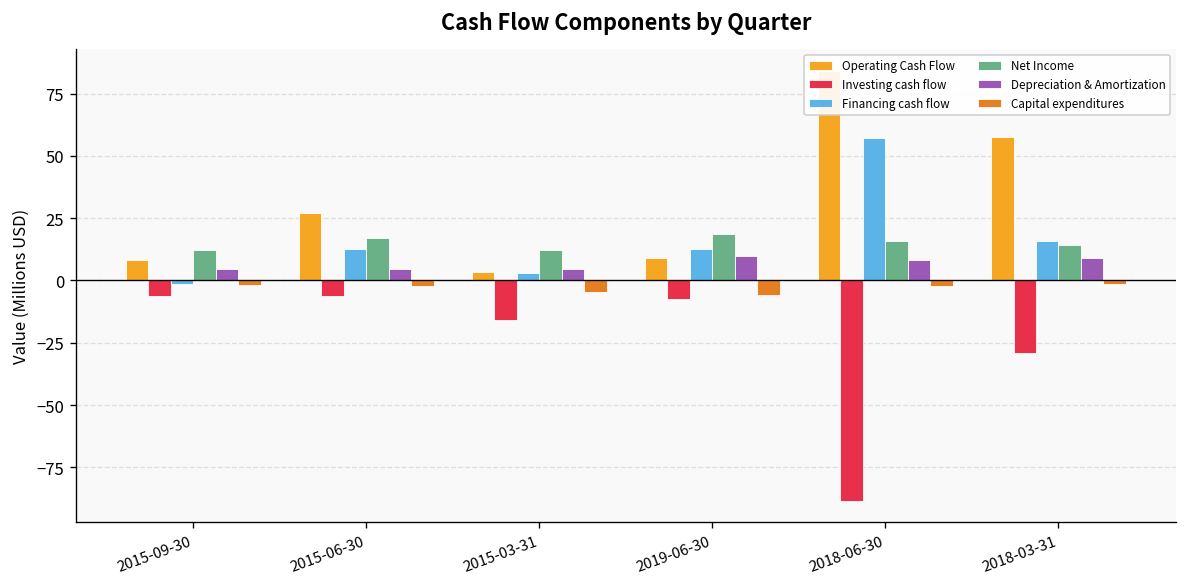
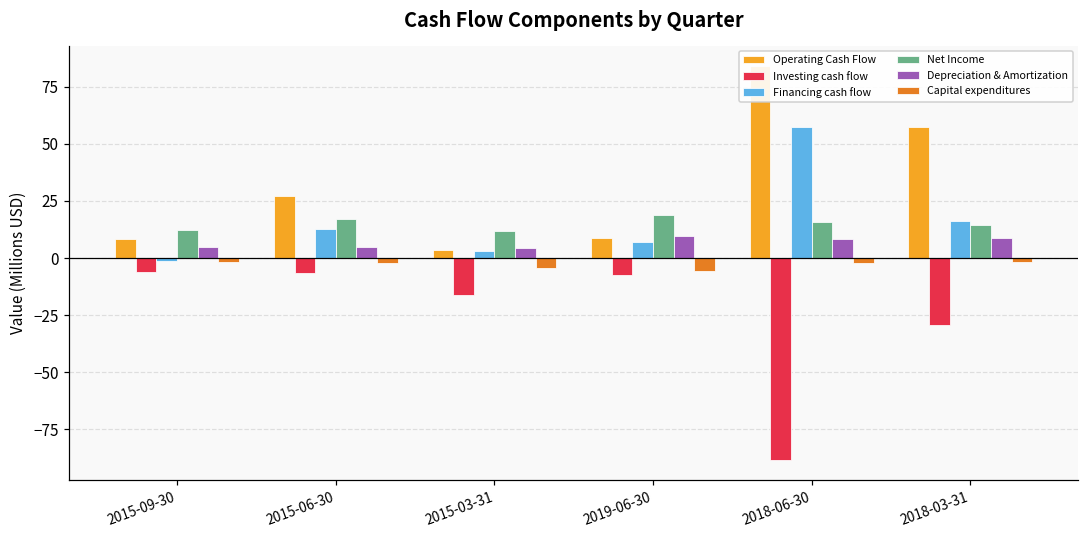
Financing cash flow, 2019-06-30: 13 -> 7
